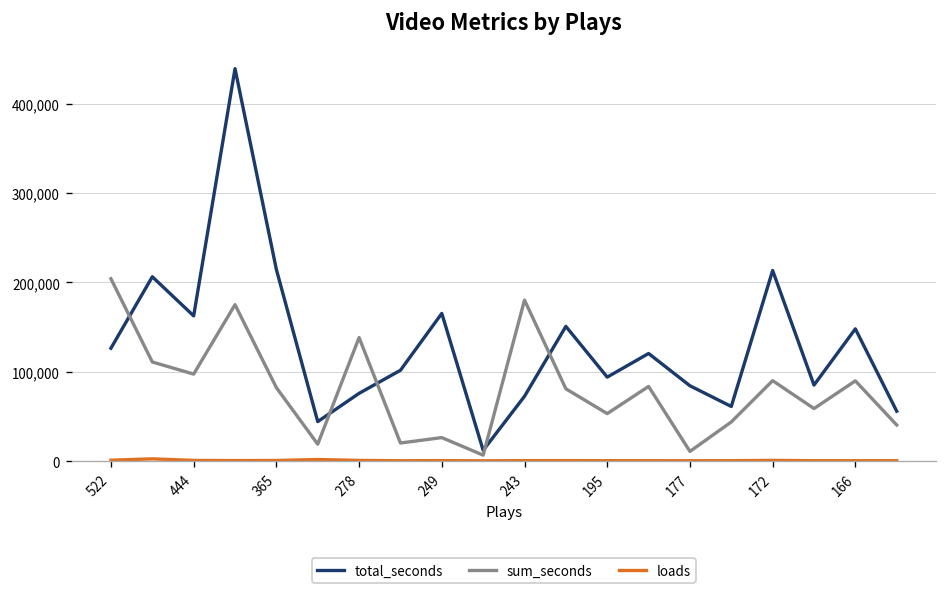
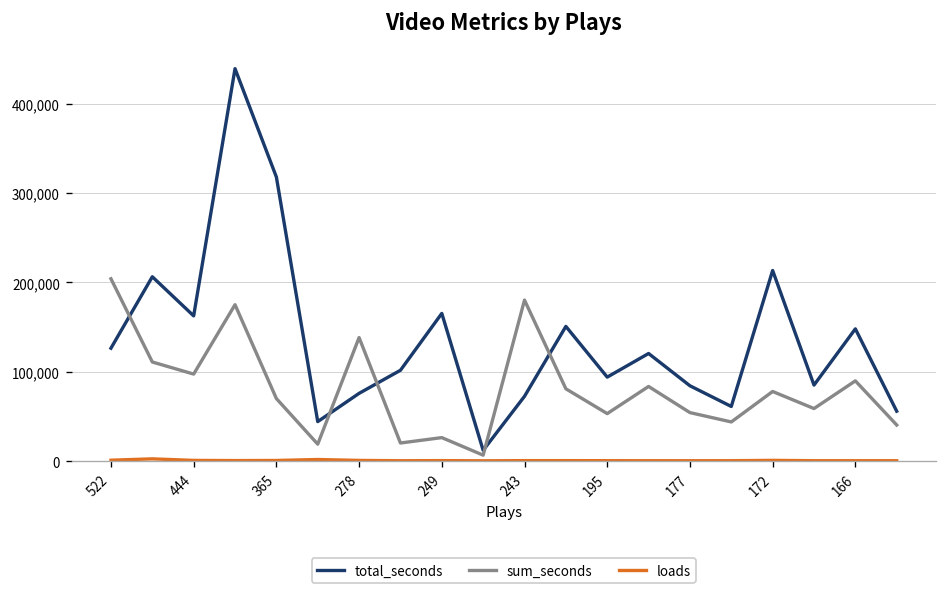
total_seconds, 365: 210,000 -> 320,000
sum_seconds, 365: 80,000 -> 70,000
sum_seconds, 177: 10,000 -> 50,000
sum_seconds, 172: 90,000 -> 80,000
